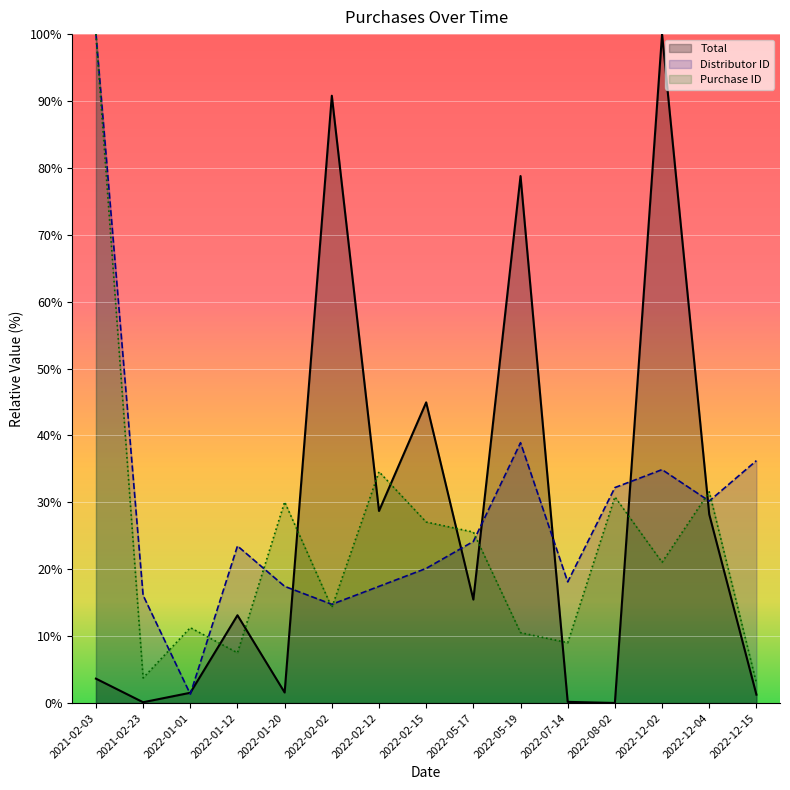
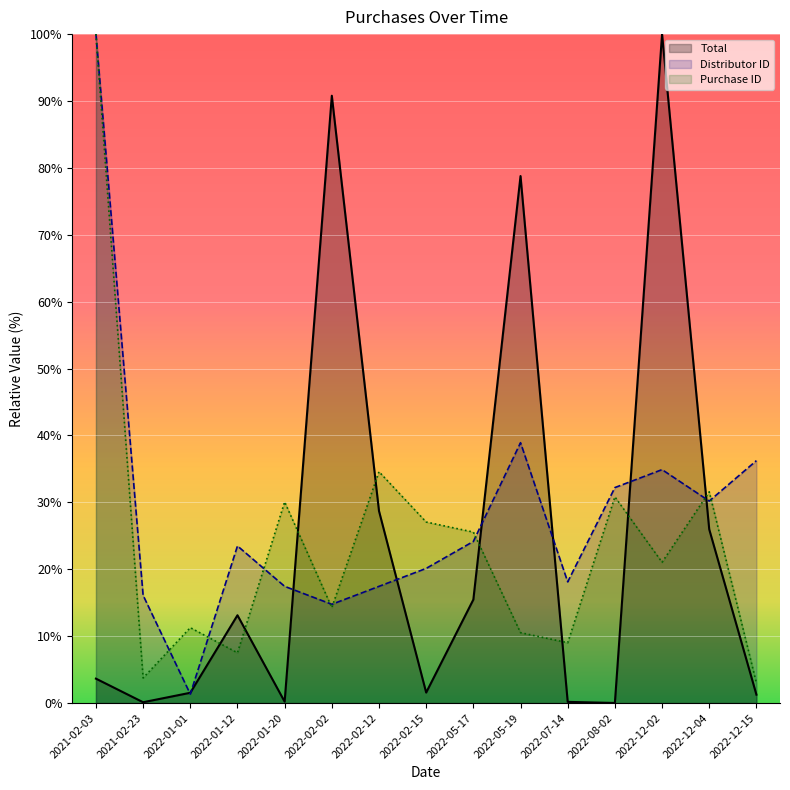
Total, 2022-01-20: 2% -> 0%
Total, 2022-02-15: 45% -> 2%
Total, 2022-12-04: 28% -> 26%
